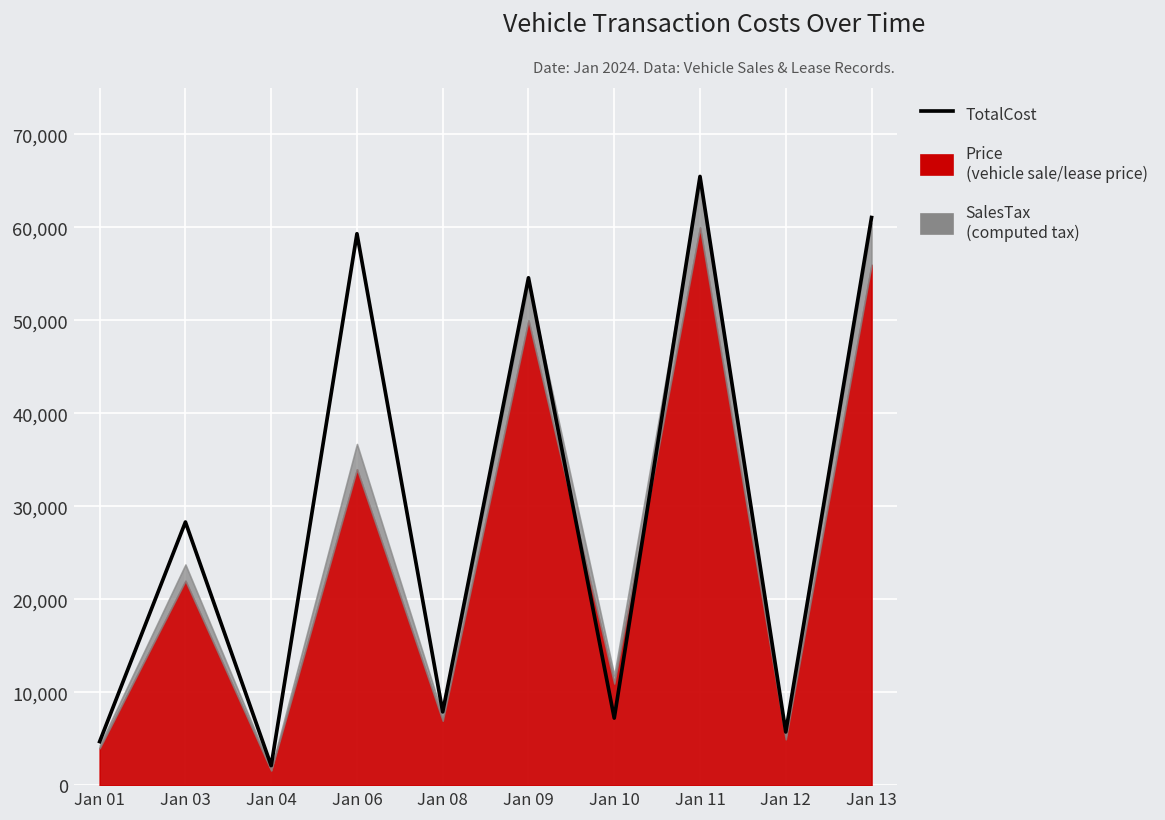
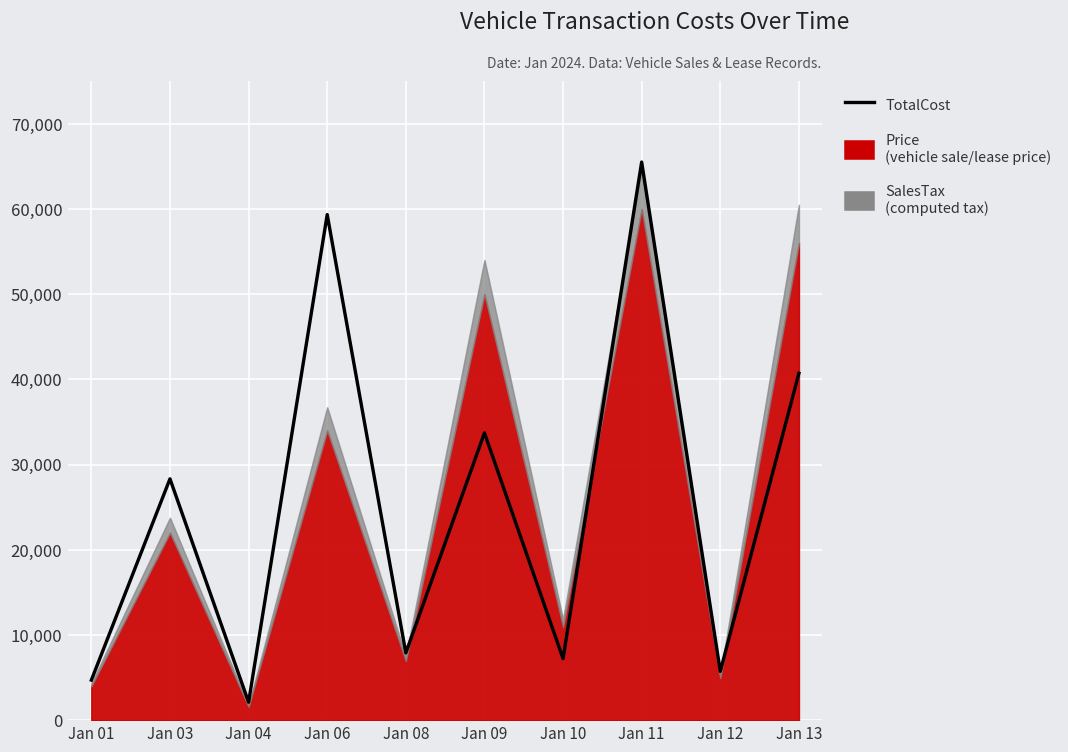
TotalCost, Jan 09: 55,000 -> 34,000
TotalCost, Jan 13: 61,000 -> 41,000
